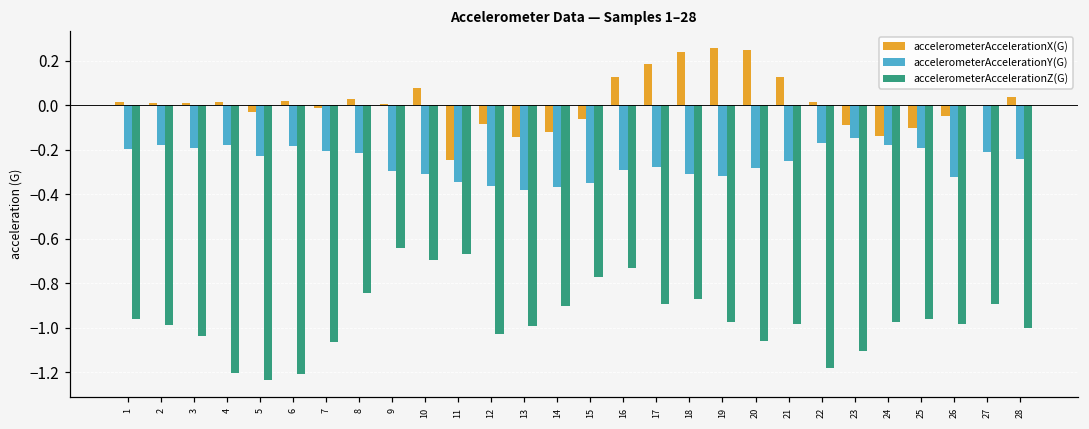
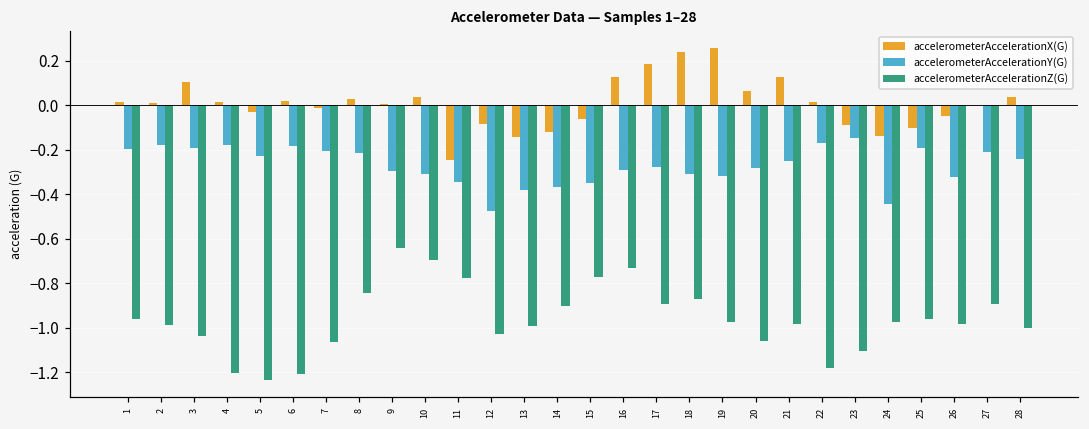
accelerometerAccelerationX(G), 3: 0.01 -> 0.11
accelerometerAccelerationX(G), 10: 0.08 -> 0.04
accelerometerAccelerationZ(G), 11: -0.67 -> -0.78
accelerometerAccelerationY(G), 12: -0.36 -> -0.47
accelerometerAccelerationX(G), 20: 0.25 -> 0.06
accelerometerAccelerationY(G), 24: -0.18 -> -0.44
